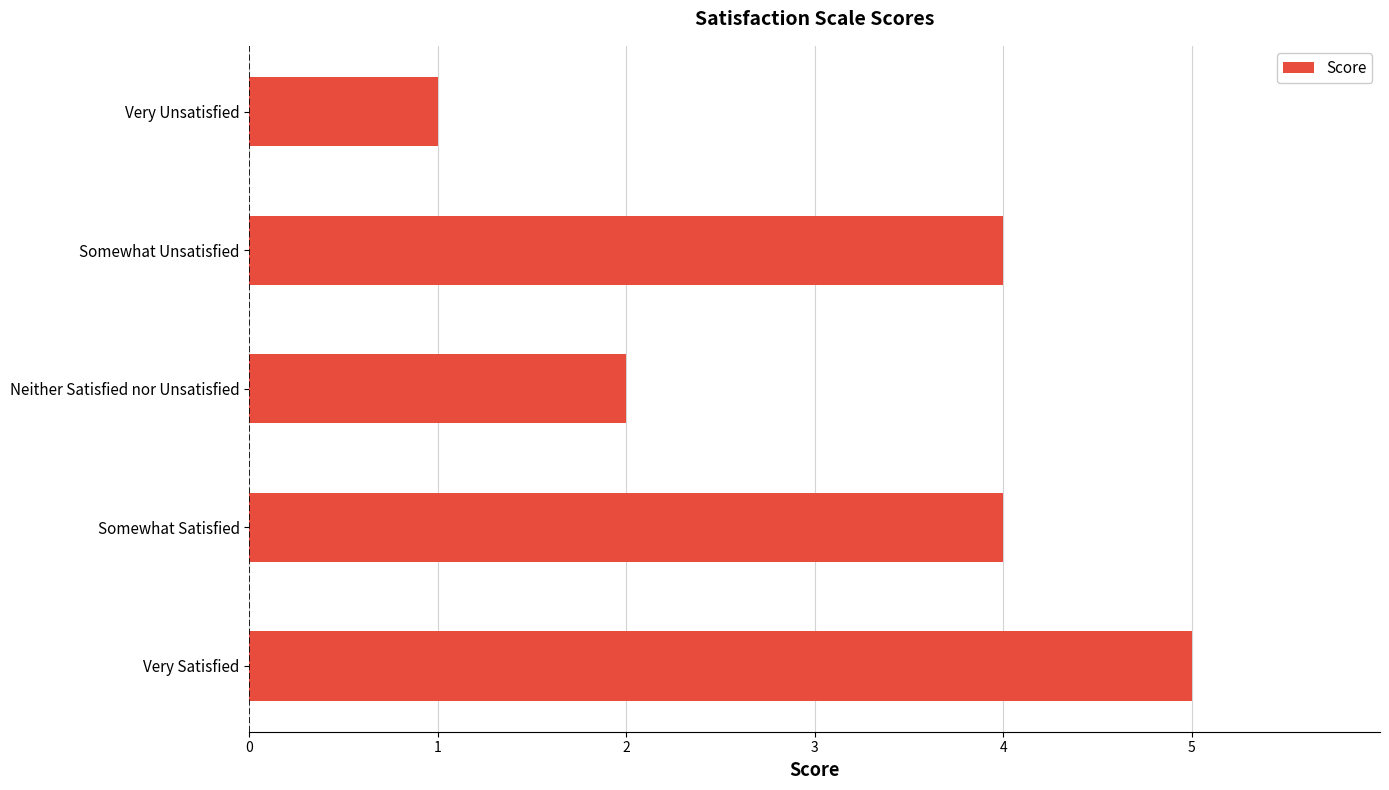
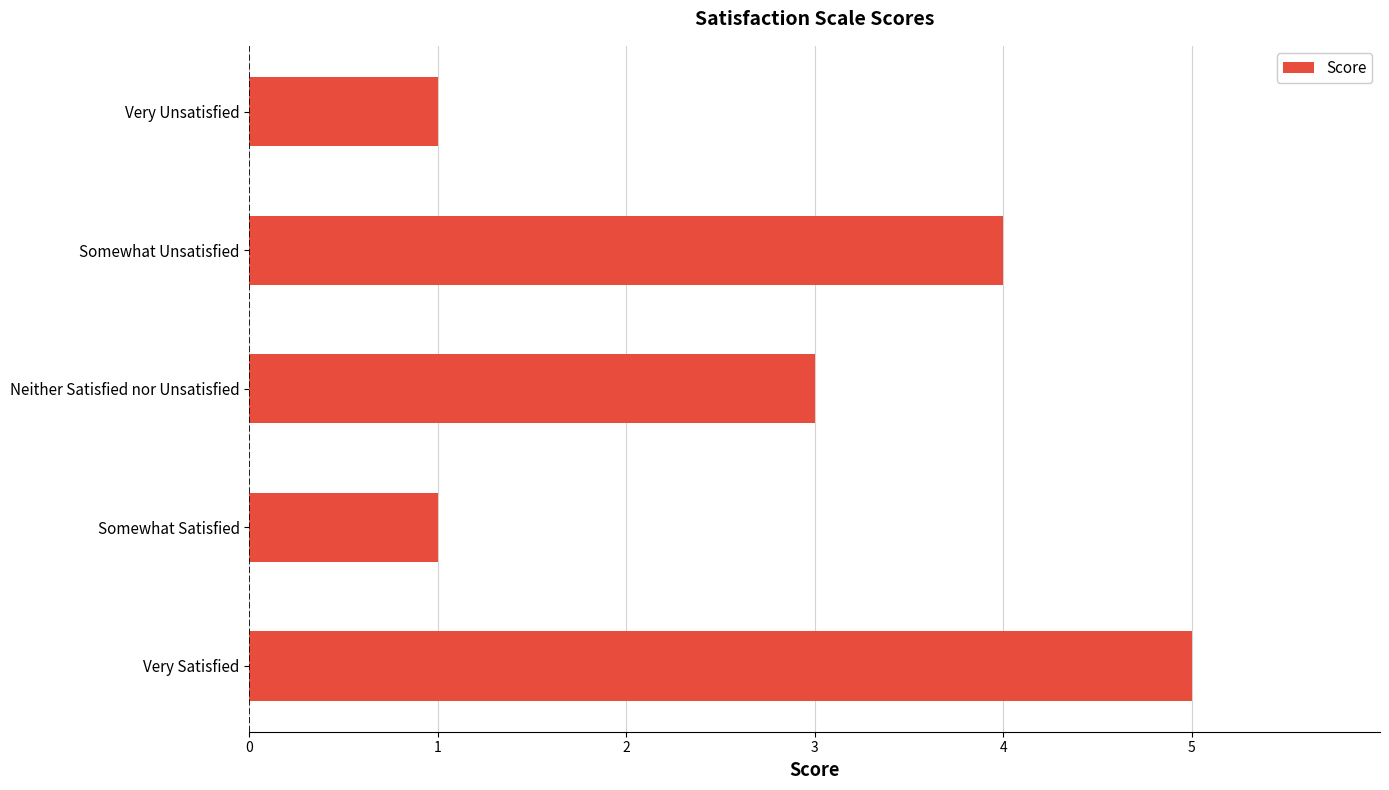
Neither Satisfied nor Unsatisfied: 2 -> 3
Somewhat Satisfied: 4 -> 1
